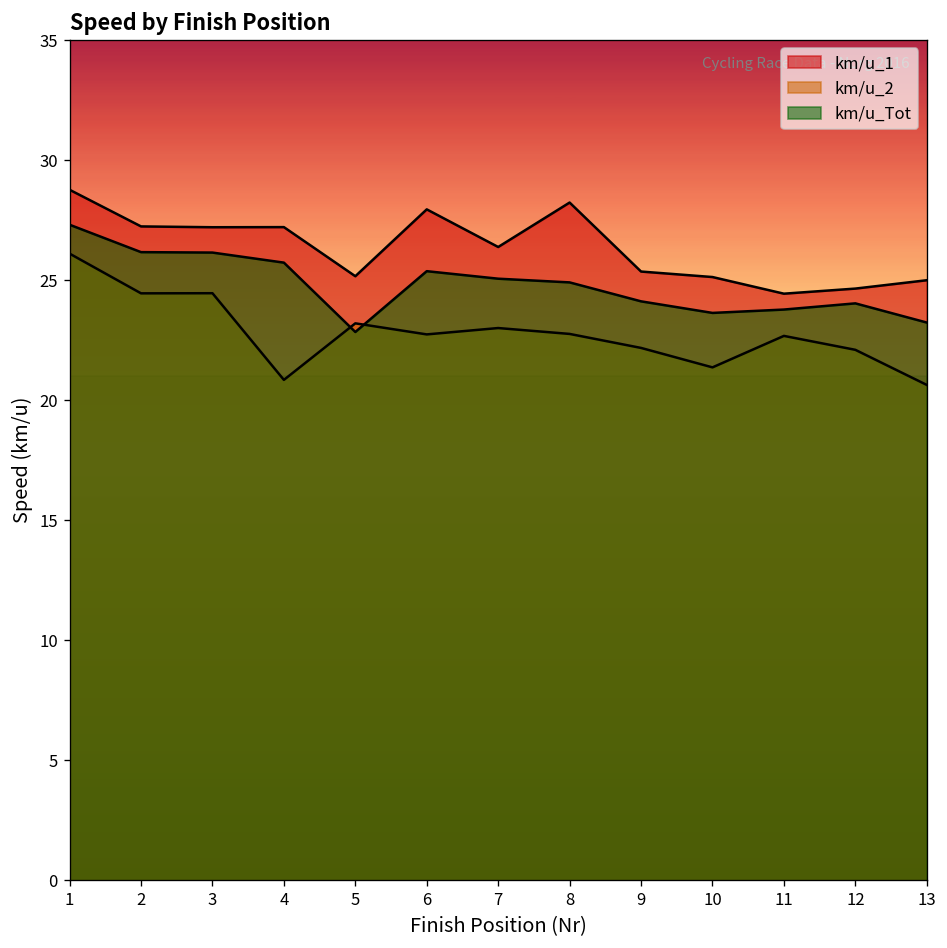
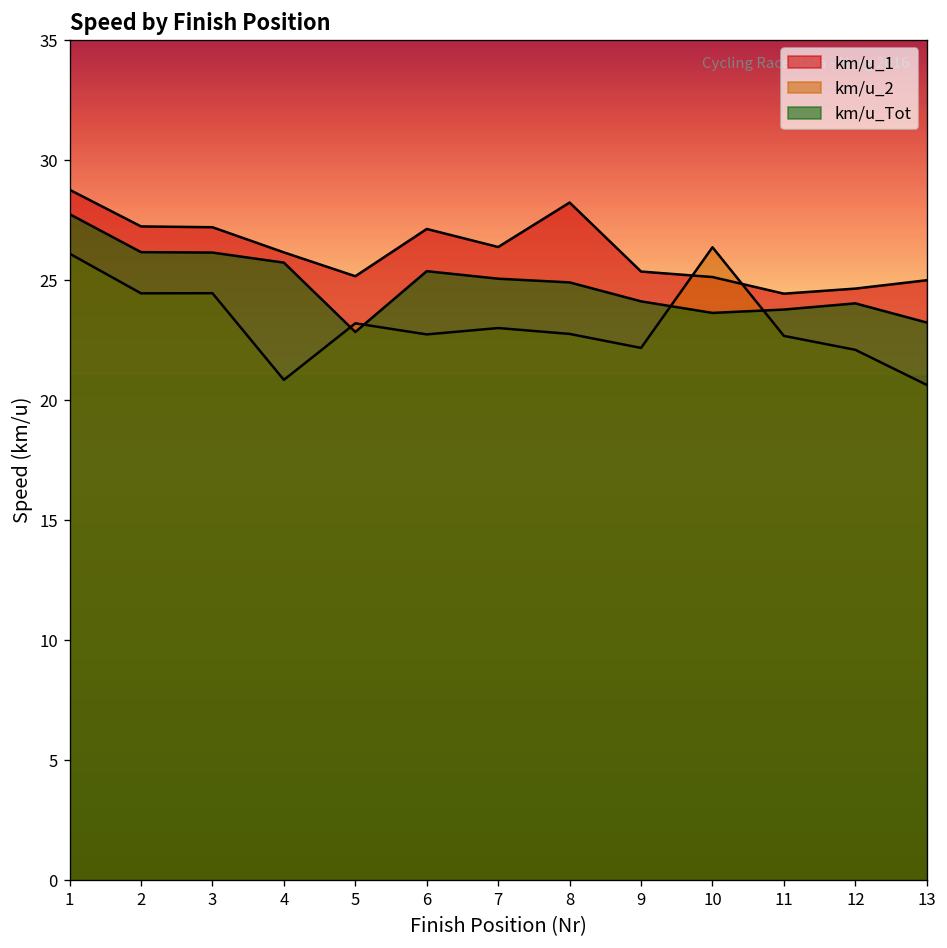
km/u_Tot, 1: 27.3 -> 27.7
km/u_1, 4: 27.2 -> 26.2
km/u_1, 6: 27.9 -> 27.1
km/u_2, 10: 21.4 -> 26.4
